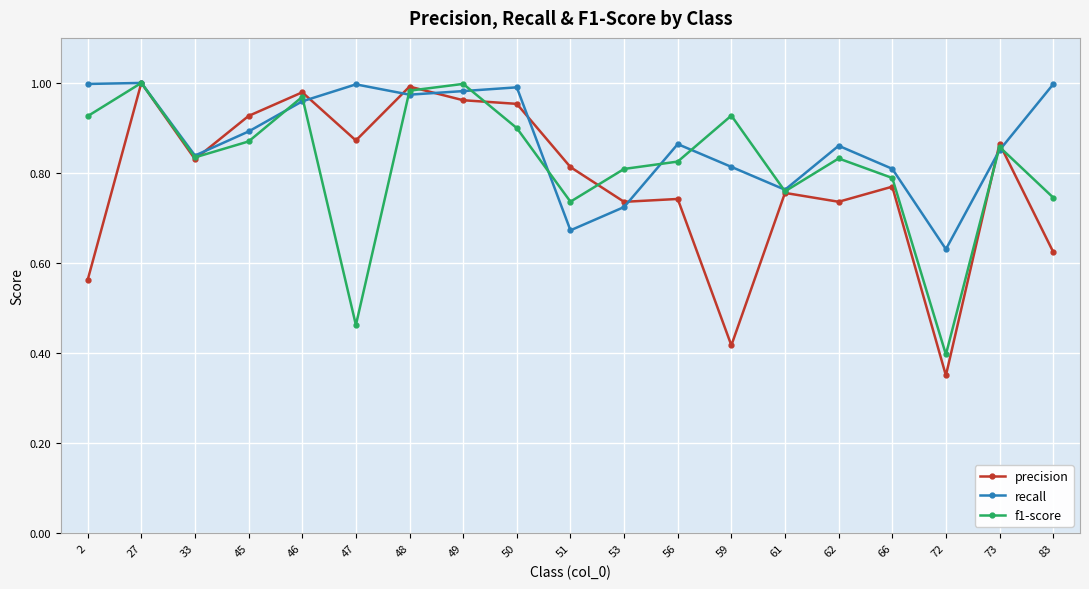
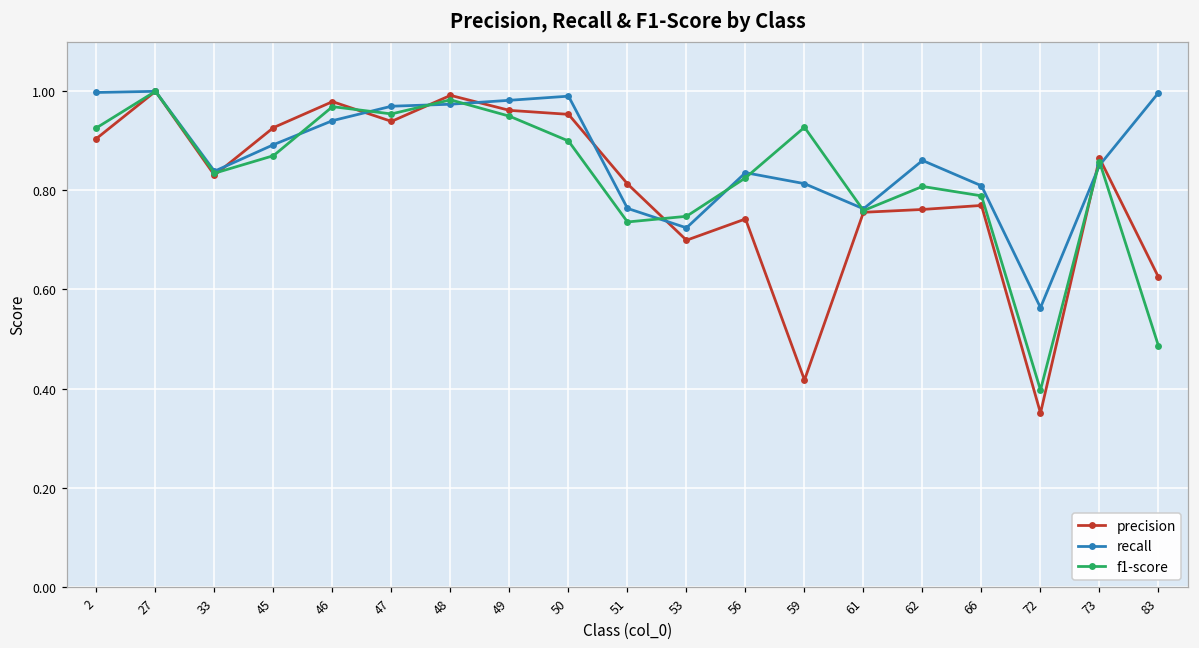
precision, 2: 0.56 -> 0.90
recall, 46: 0.96 -> 0.94
precision, 47: 0.87 -> 0.94
recall, 47: 1.00 -> 0.97
f1-score, 47: 0.46 -> 0.95
f1-score, 49: 1.00 -> 0.95
recall, 51: 0.67 -> 0.76
precision, 53: 0.74 -> 0.70
f1-score, 53: 0.81 -> 0.75
recall, 56: 0.86 -> 0.84
precision, 62: 0.74 -> 0.76
f1-score, 62: 0.83 -> 0.81
recall, 72: 0.63 -> 0.56
f1-score, 83: 0.75 -> 0.49
